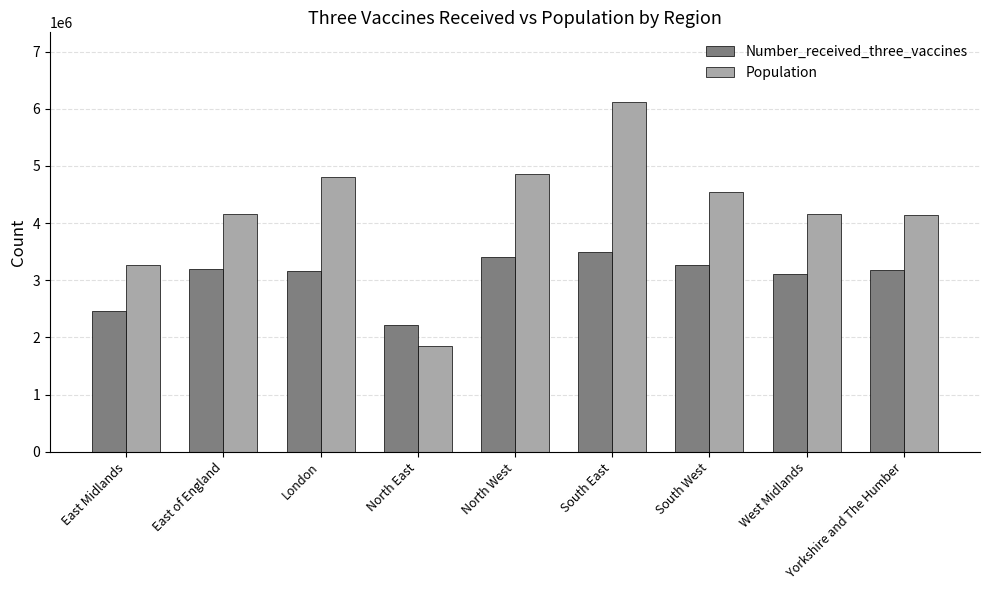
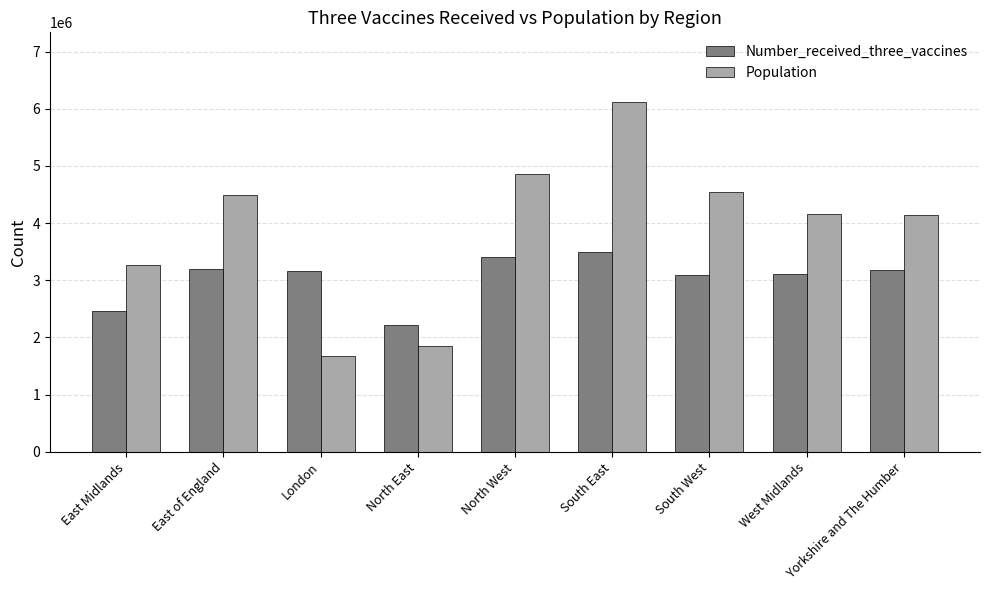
Population, East of England: 4200000 -> 4500000
Population, London: 4800000 -> 1700000
Number_received_three_vaccines, South West: 3300000 -> 3100000
